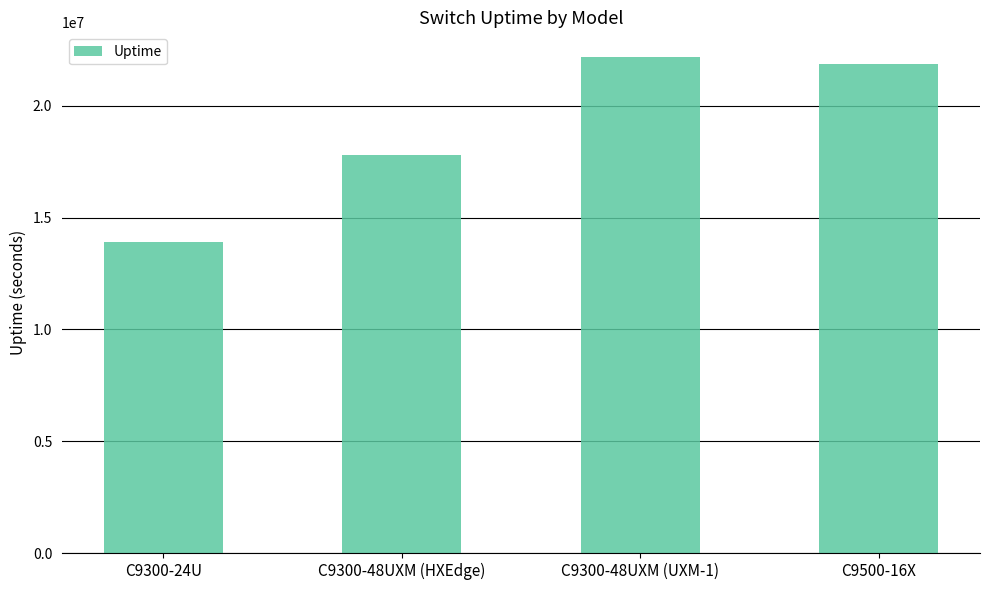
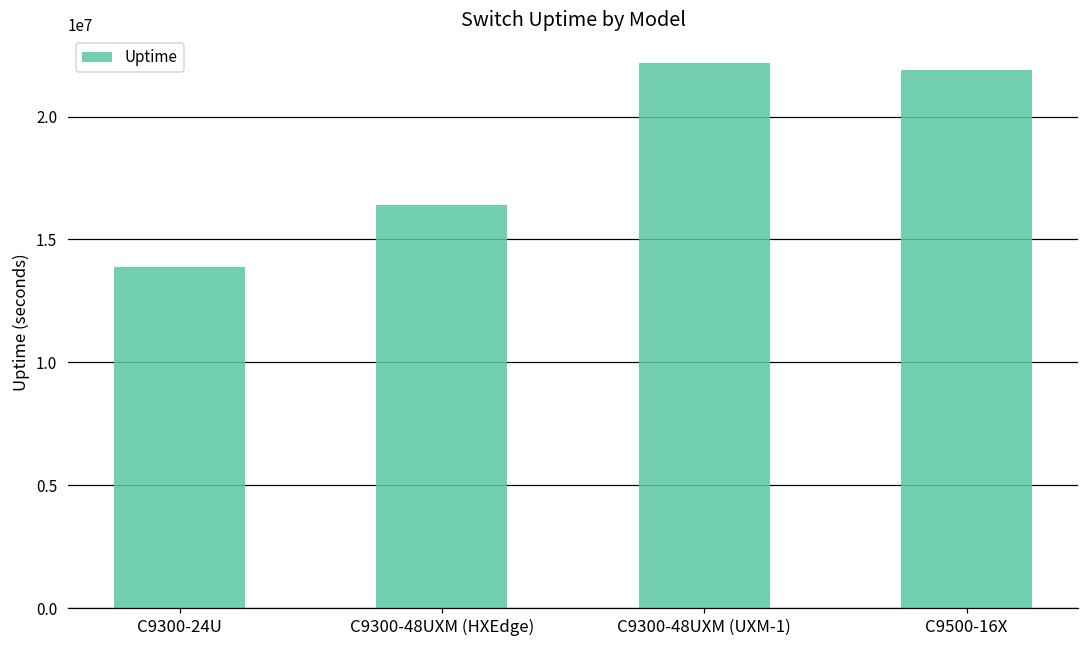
C9300-48UXM (HXEdge): 17800000 -> 16400000
